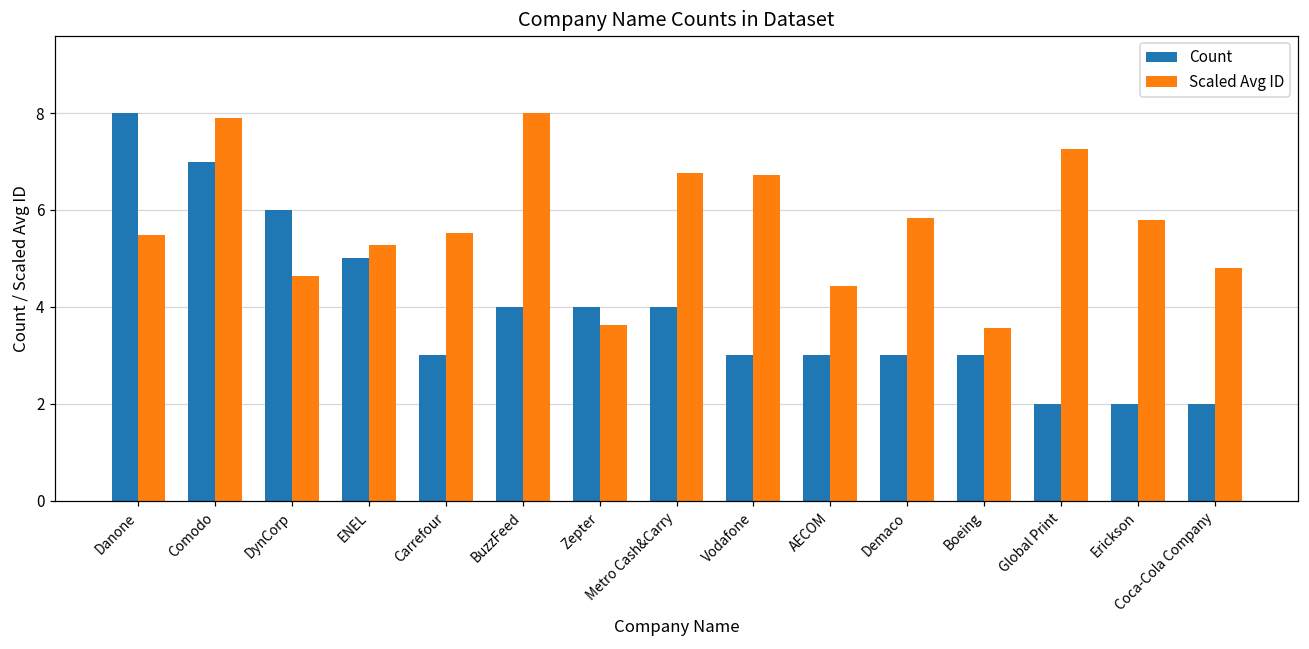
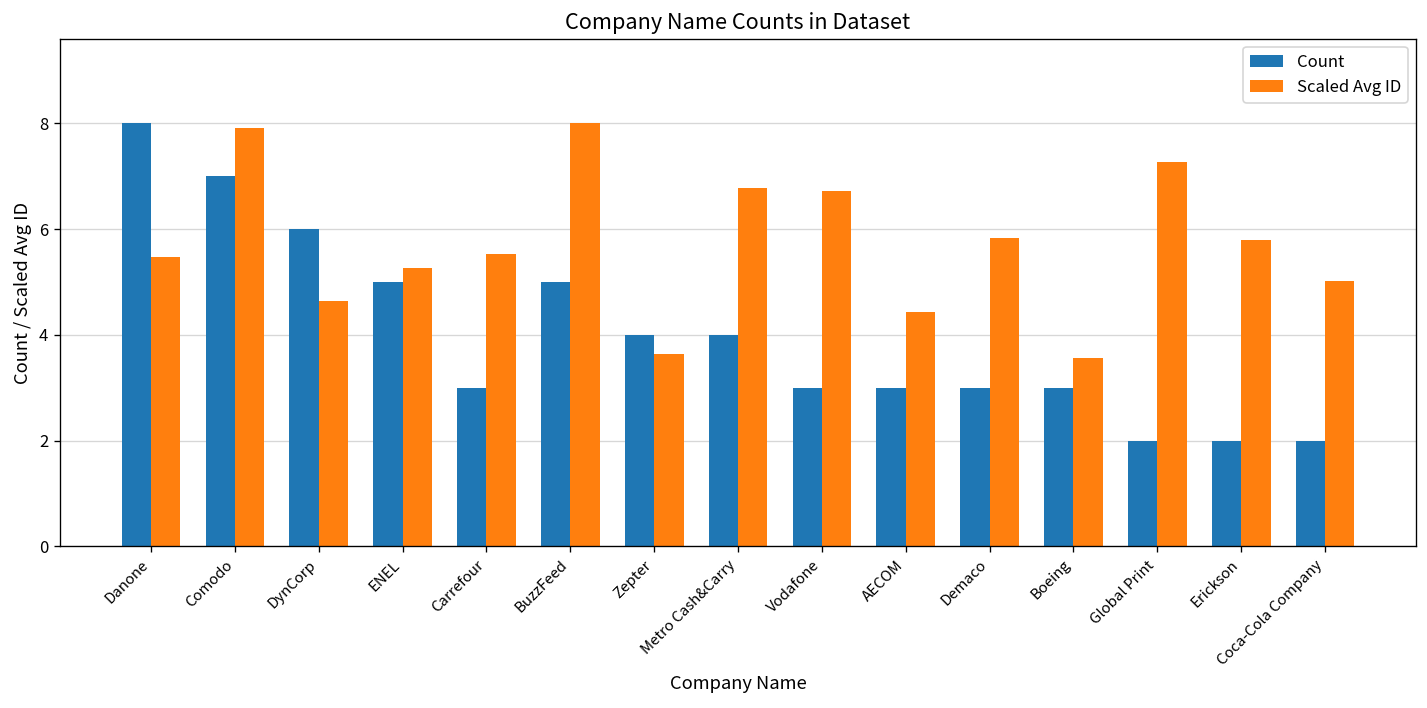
Count, BuzzFeed: 4 -> 5
Scaled Avg ID, Coca-Cola Company: 4.8 -> 5.0
